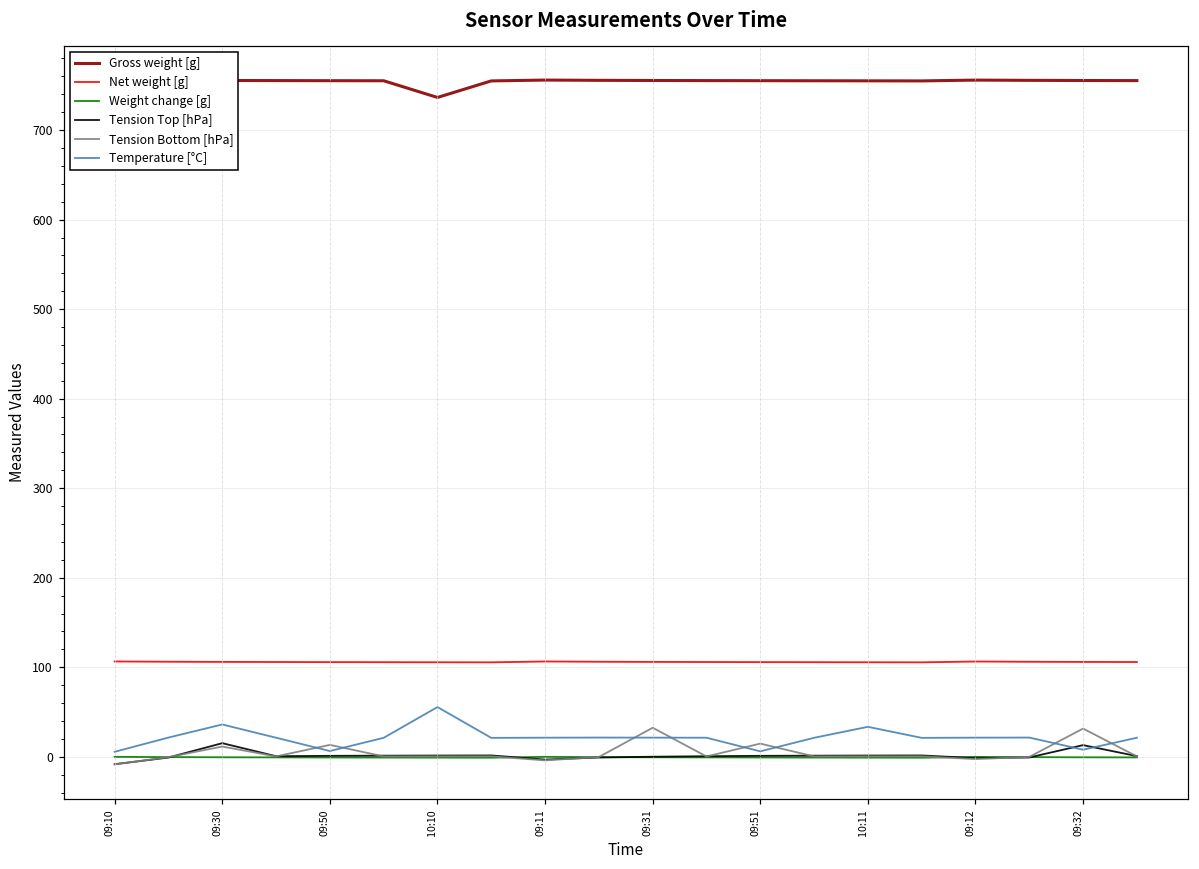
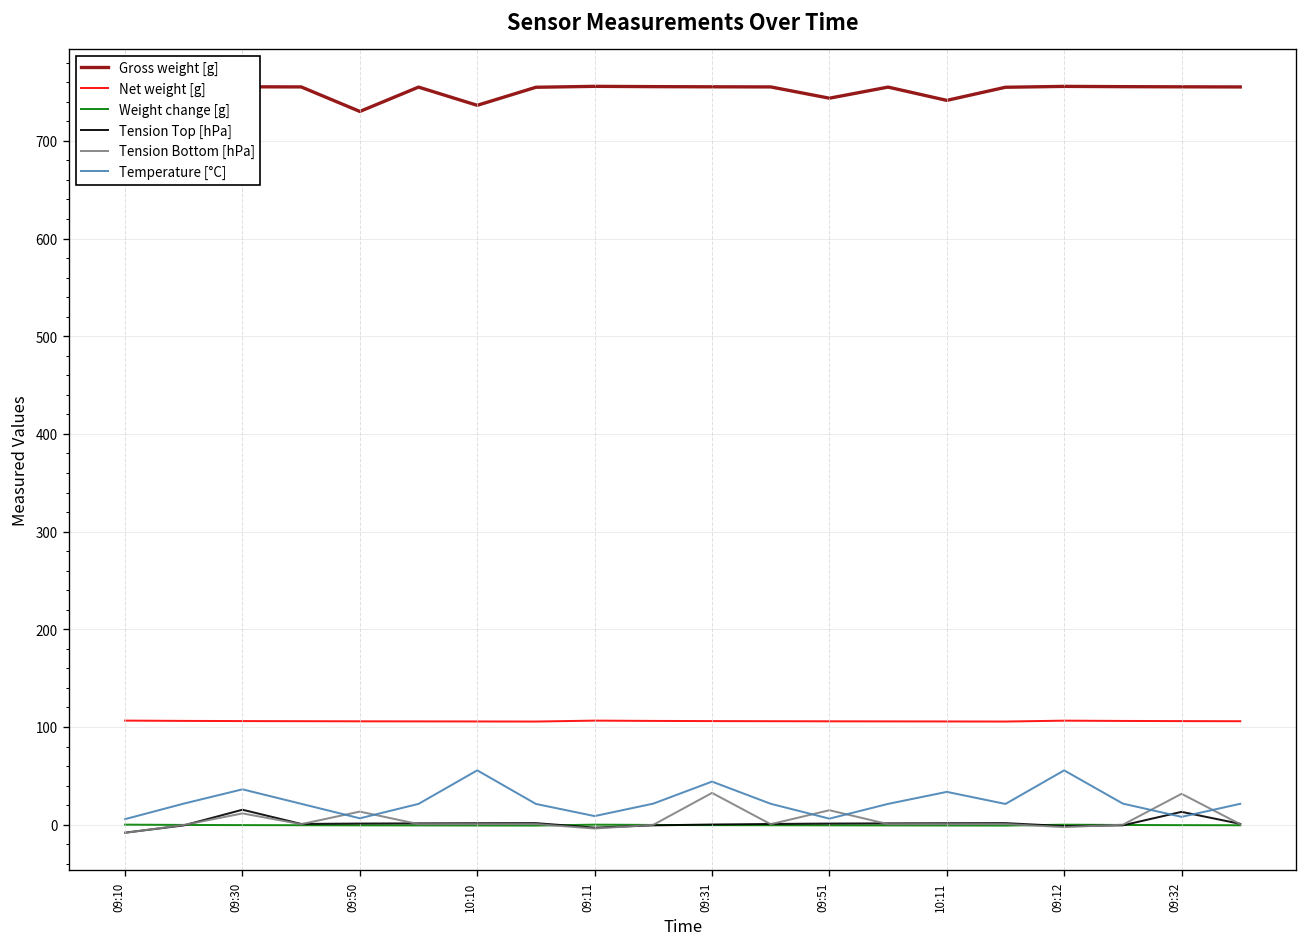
Gross weight [g], 09:50: 760 -> 730
Temperature [°C], 09:11: 20 -> 10
Temperature [°C], 09:31: 20 -> 40
Gross weight [g], 09:51: 760 -> 740
Gross weight [g], 10:11: 750 -> 740
Temperature [°C], 09:12: 20 -> 60
